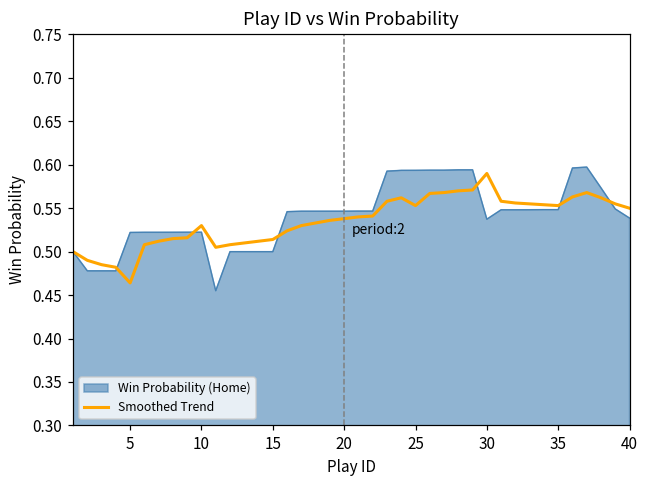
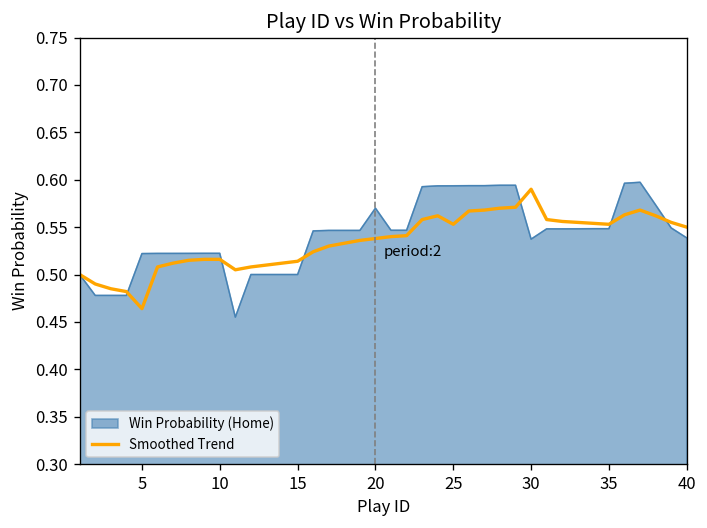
Smoothed Trend, 10: 0.53 -> 0.52
Win Probability (Home), 20: 0.55 -> 0.57
